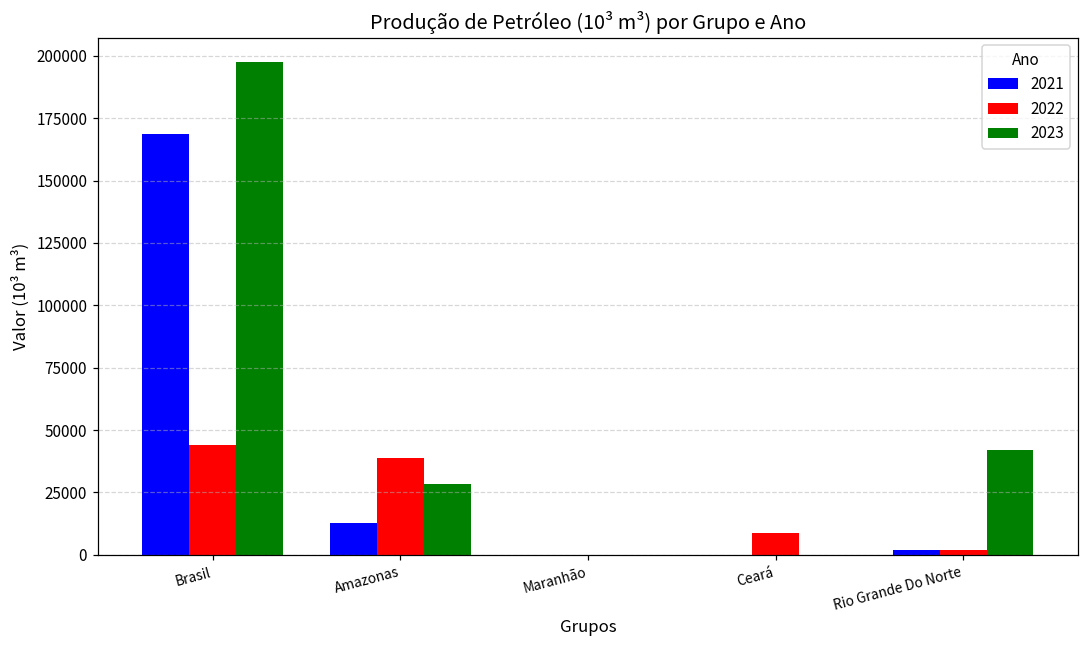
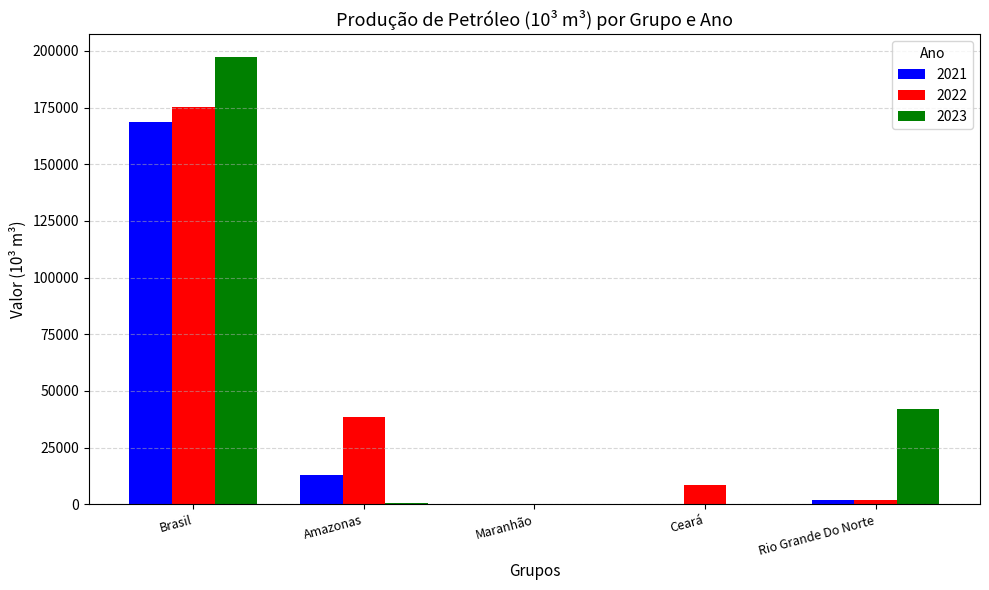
2022, Brasil: 44000 -> 175000
2023, Amazonas: 28000 -> 1000
